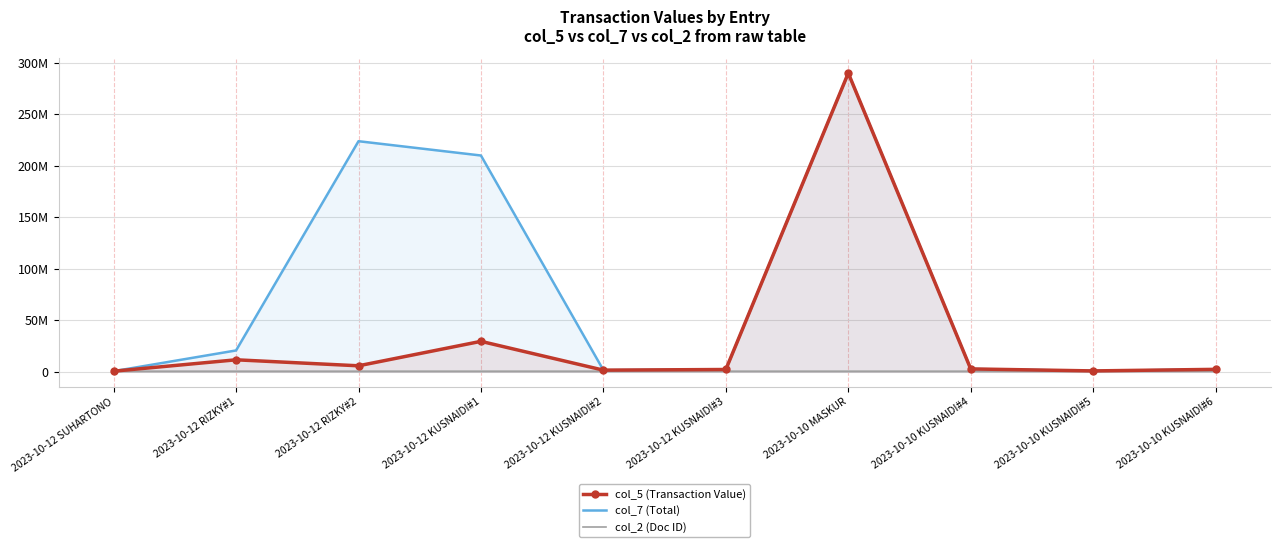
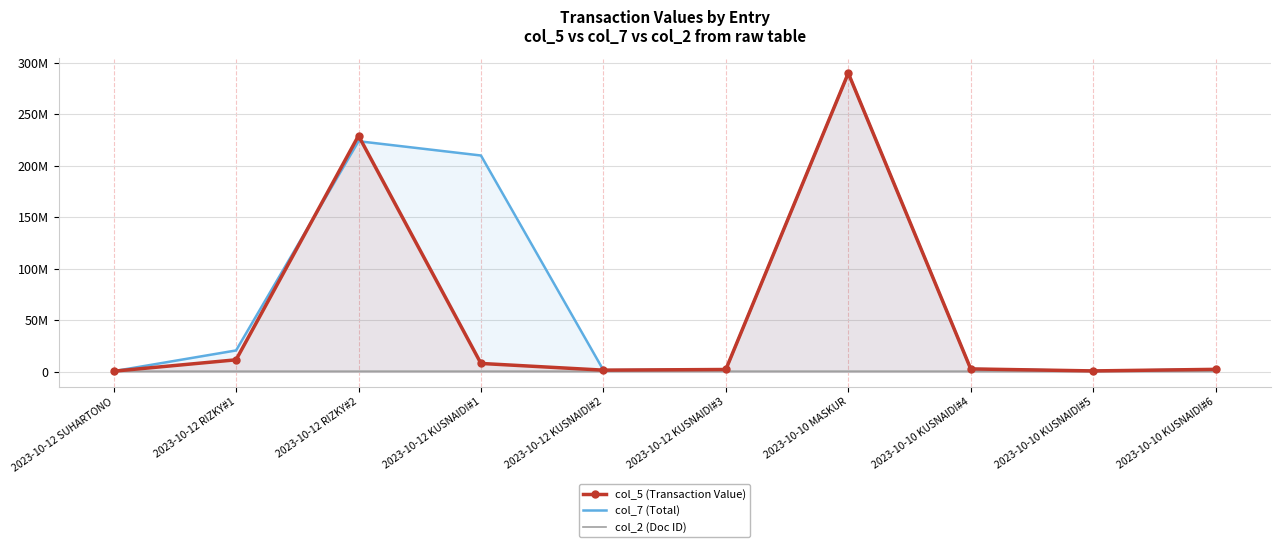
col_5 (Transaction Value), 2023-10-12 RIZKY#2: 6000000 -> 229000000
col_5 (Transaction Value), 2023-10-12 KUSNAIDI#1: 30000000 -> 8000000
